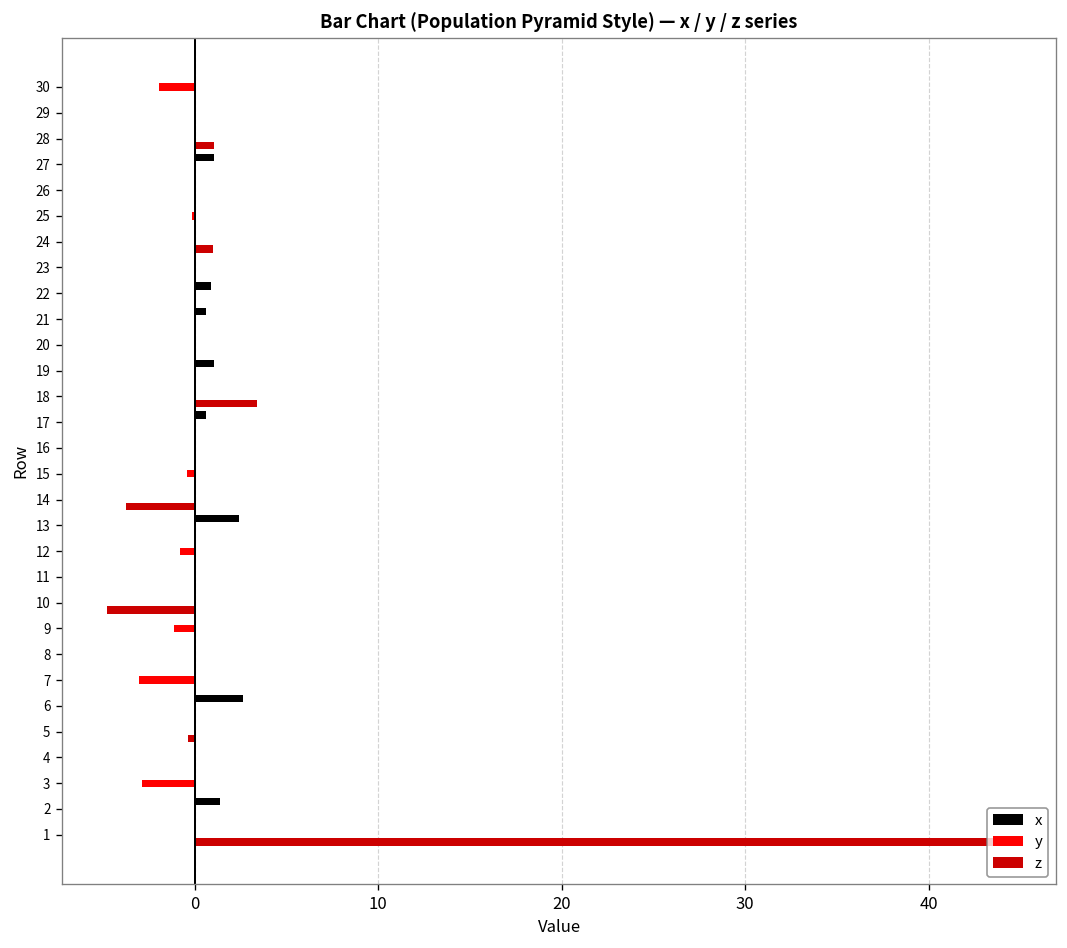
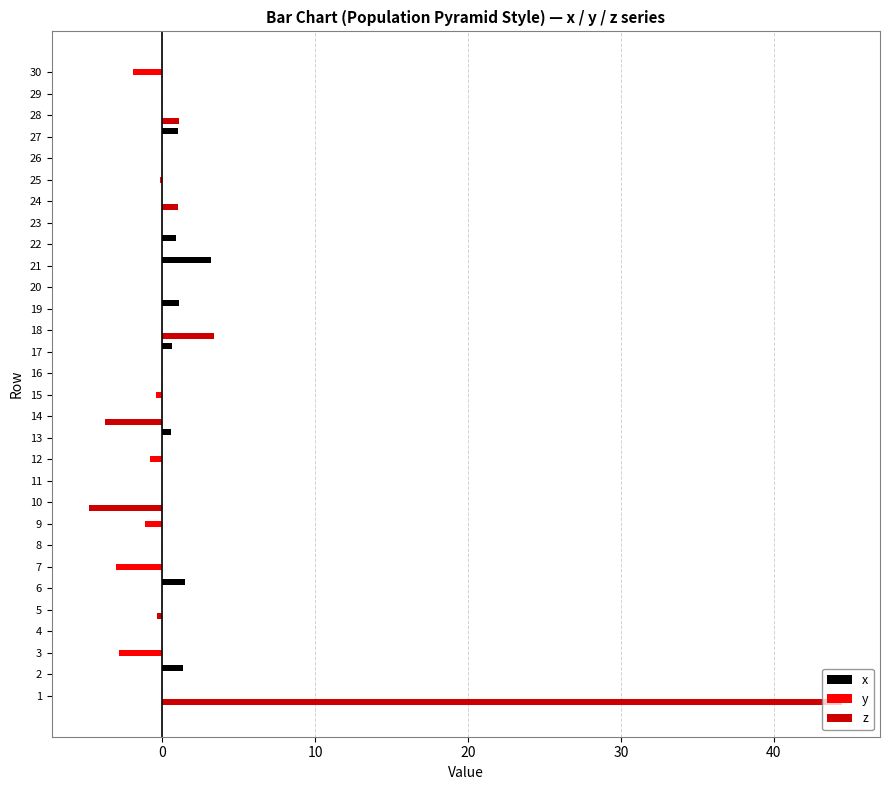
x, 21: 0.6 -> 3.2
x, 13: 2.4 -> 0.6
x, 6: 2.6 -> 1.5
